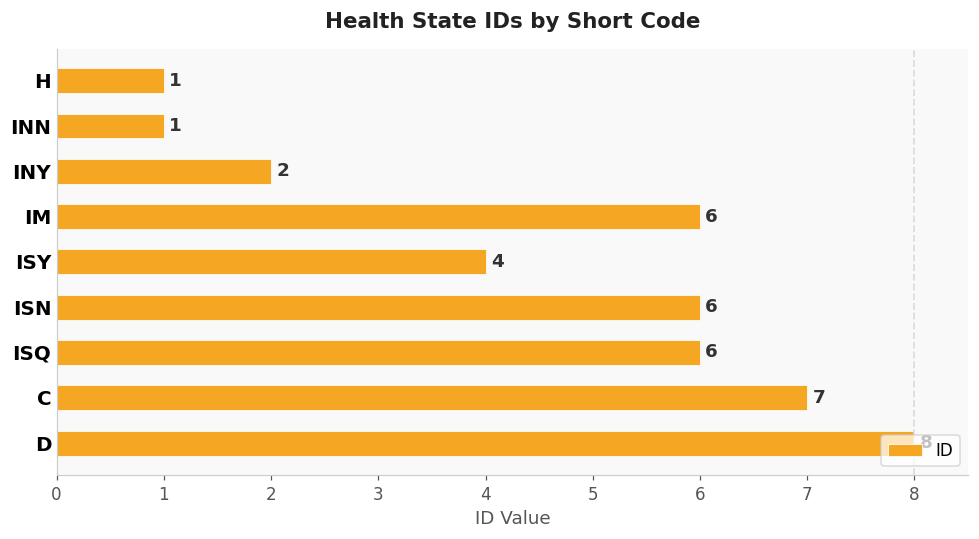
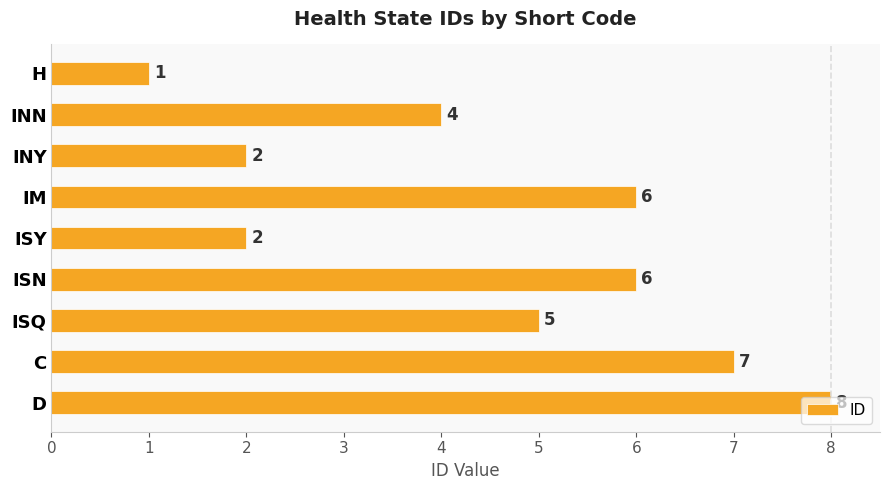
INN: 1 -> 4
ISY: 4 -> 2
ISQ: 6 -> 5
